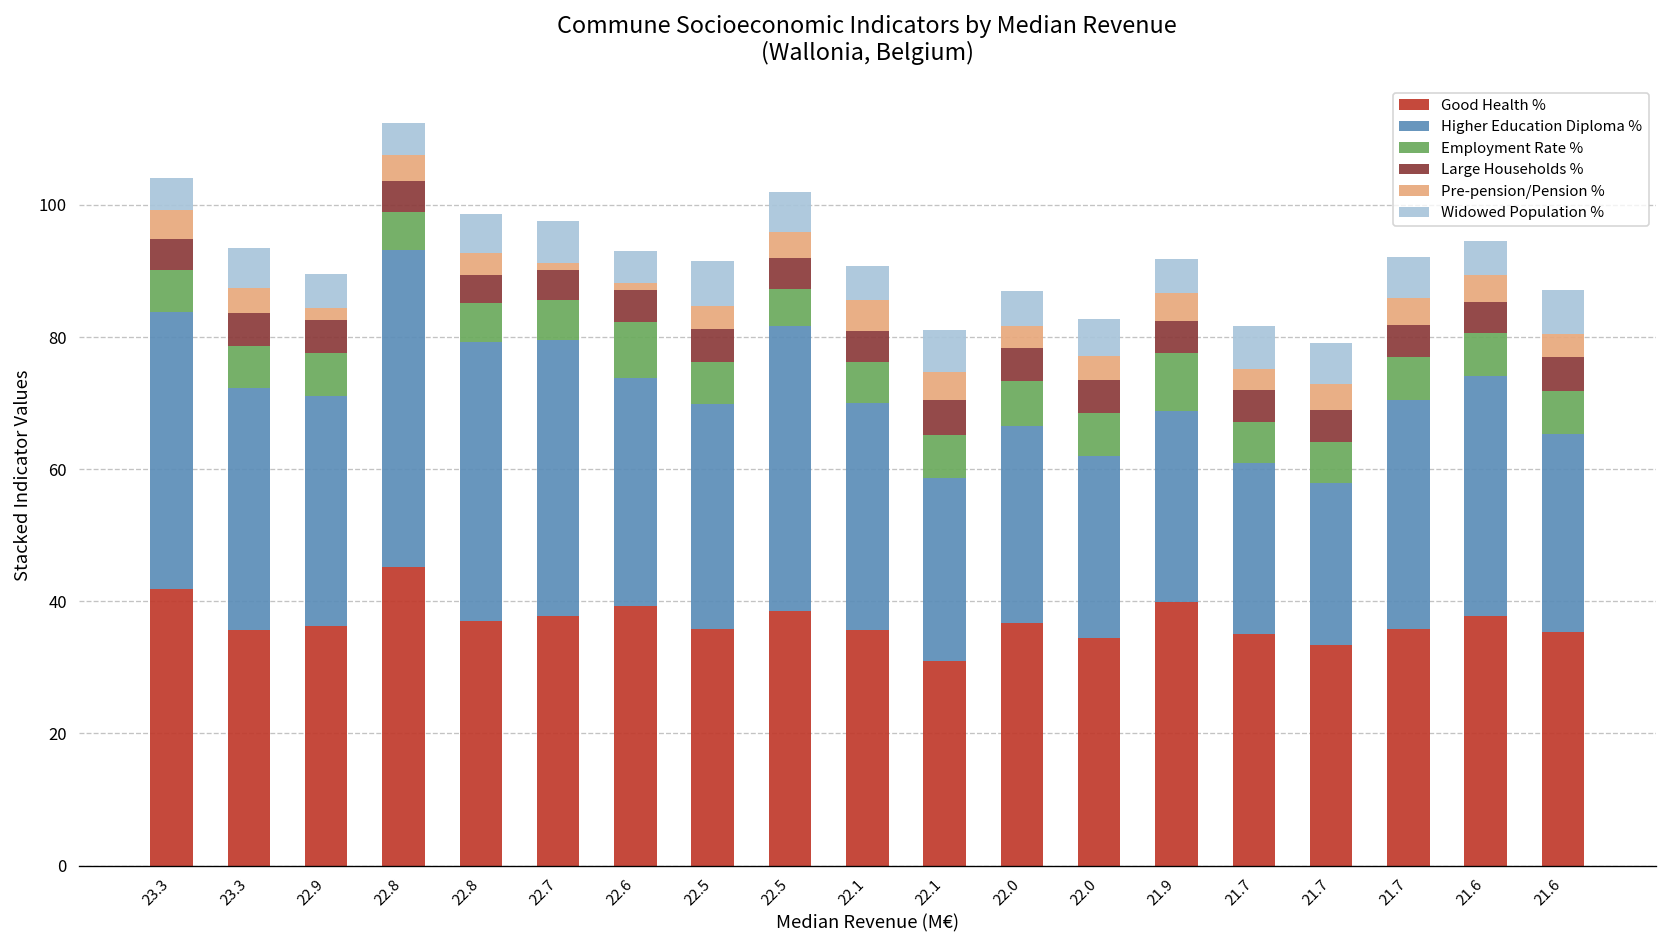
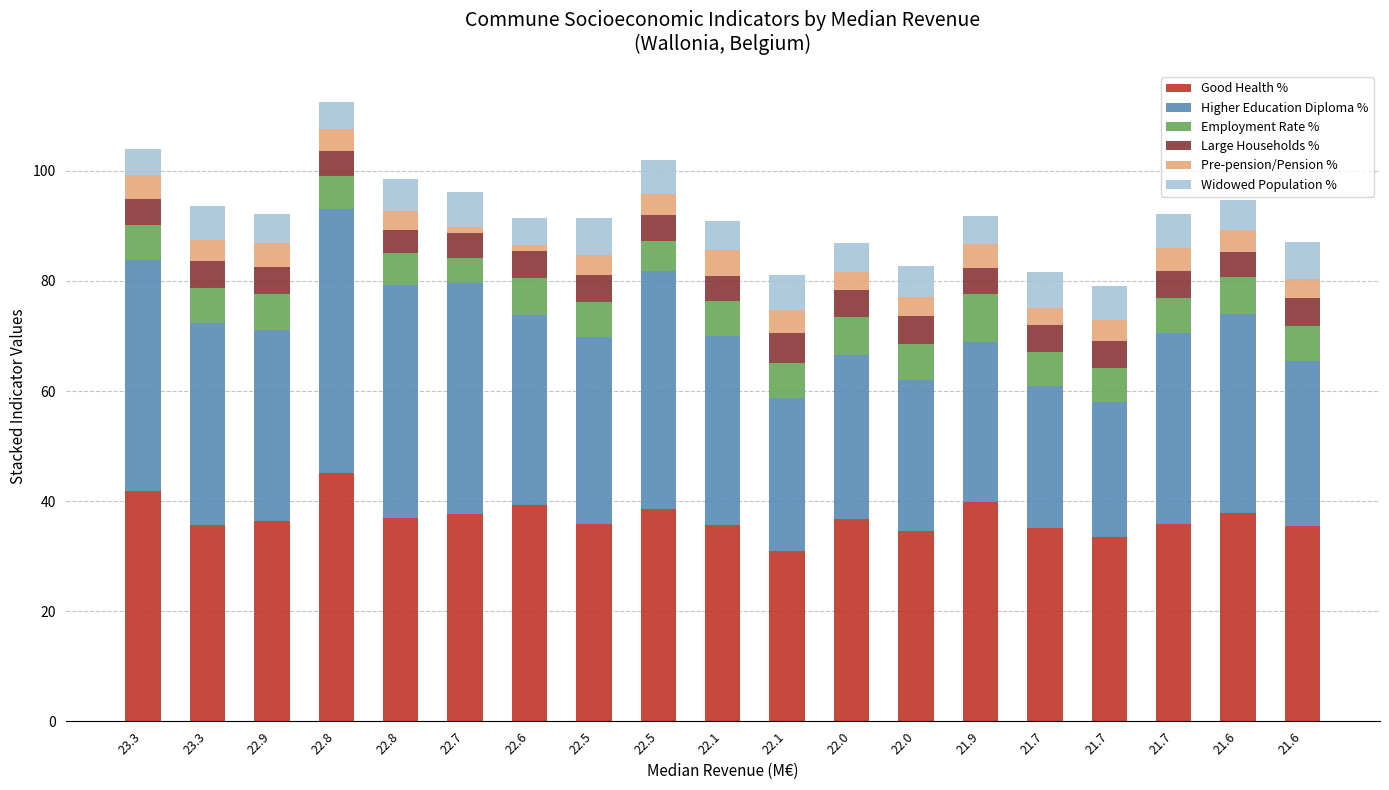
Pre-pension/Pension %, 22.9: 2 -> 4
Employment Rate %, 22.7: 6 -> 5
Employment Rate %, 22.6: 8 -> 7
